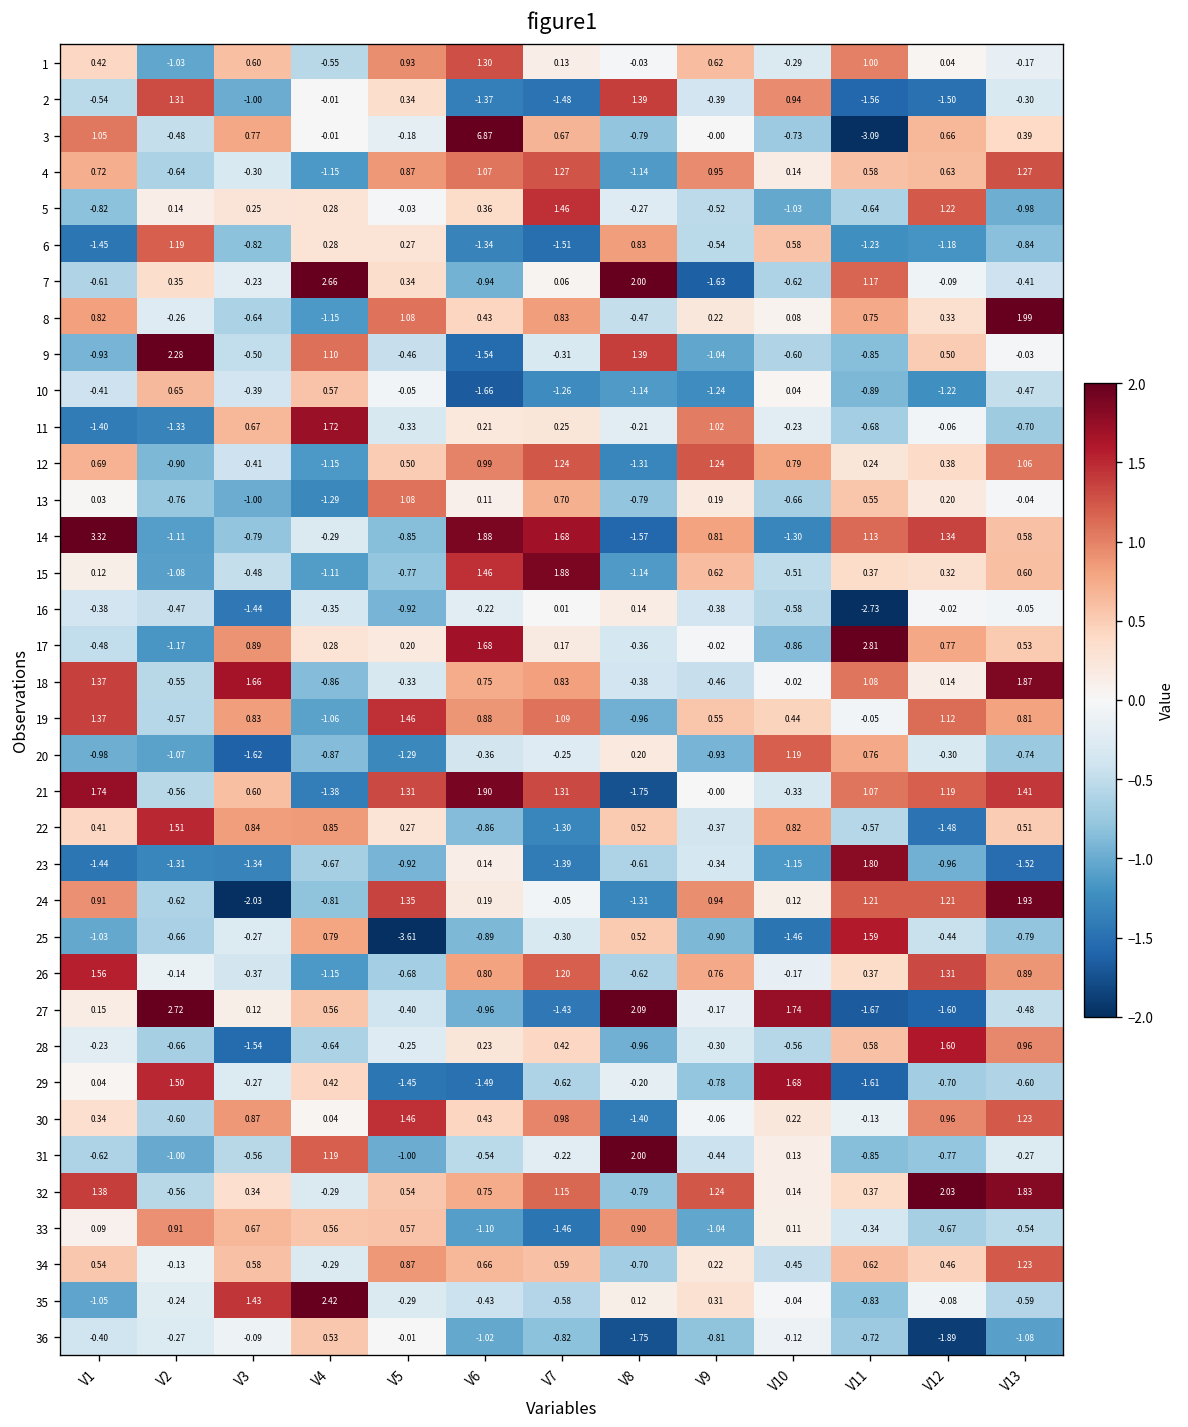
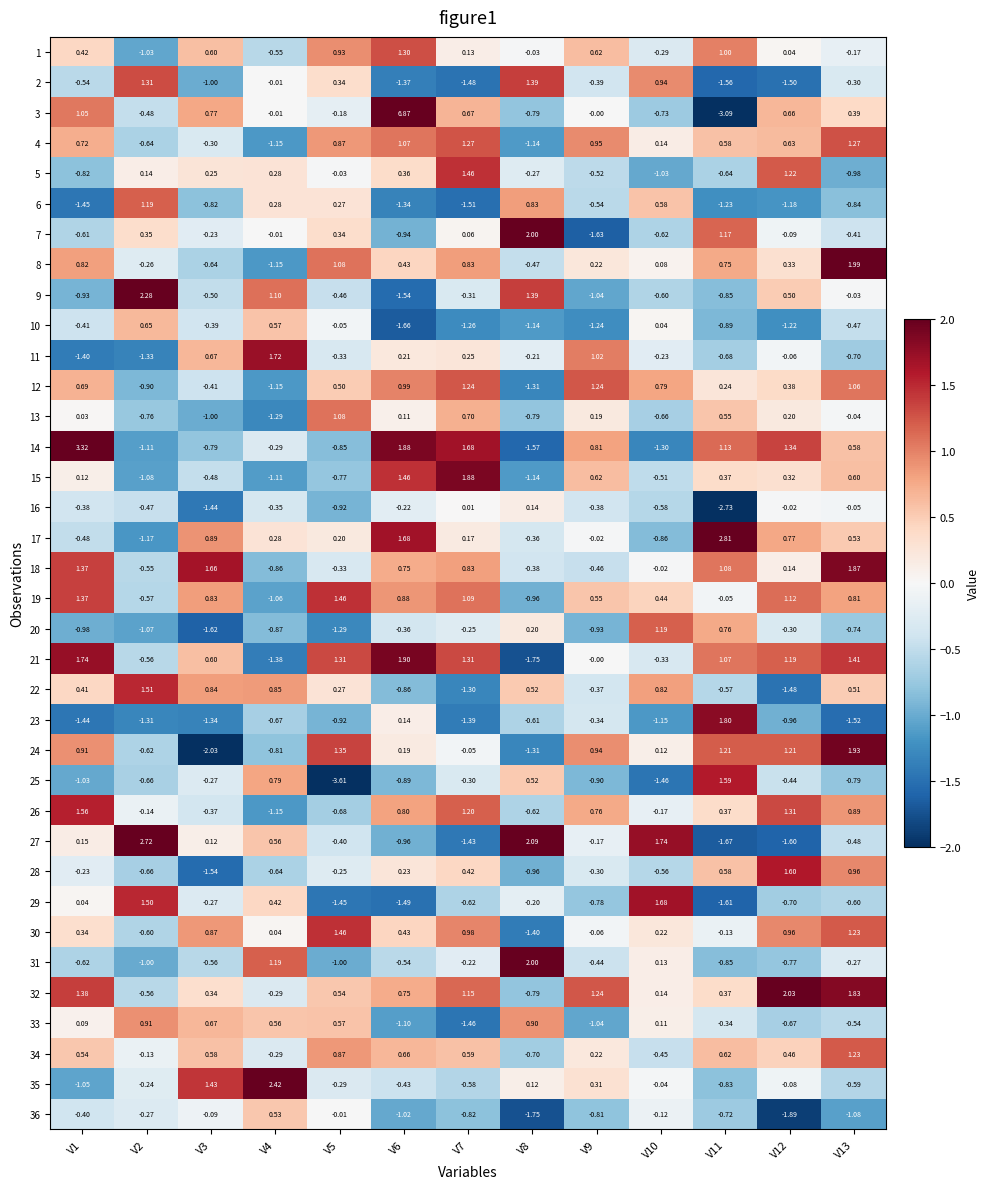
7, V4: 2.66 -> -0.01
